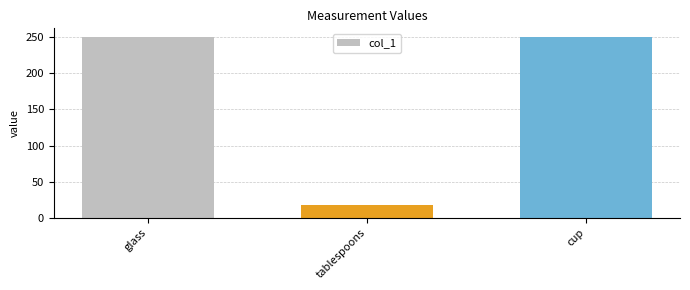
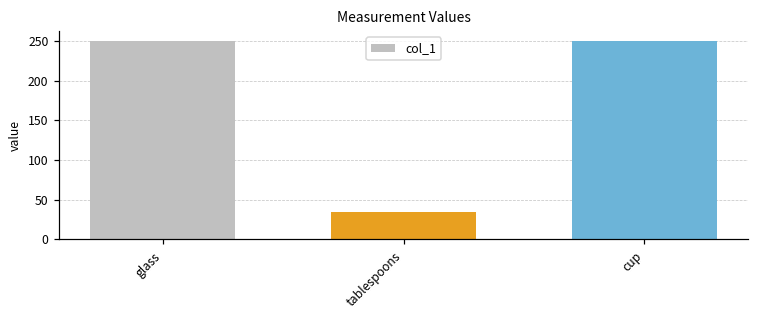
tablespoons: 20 -> 30
